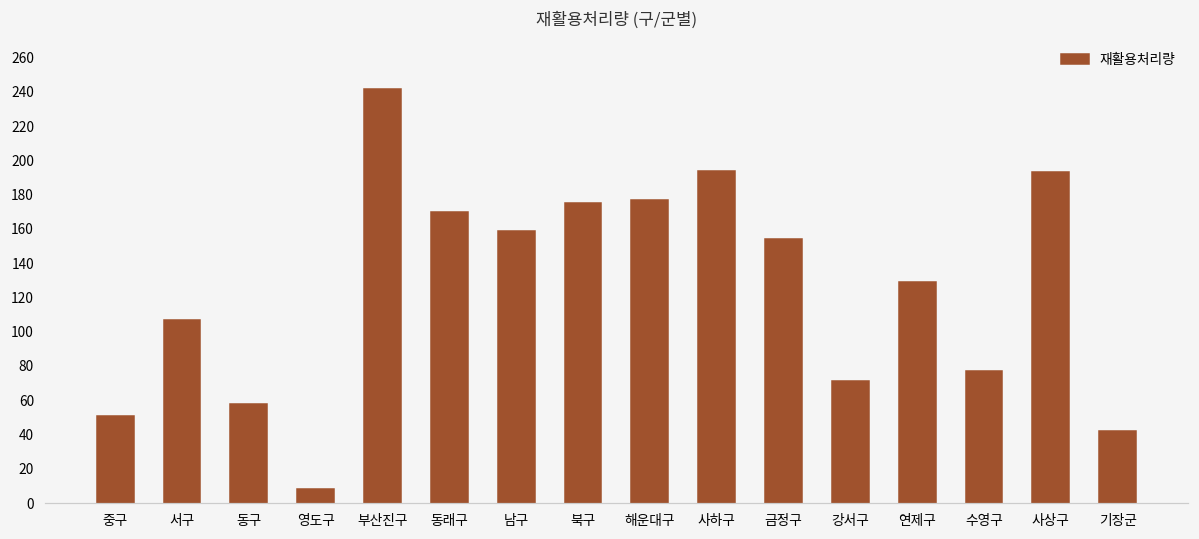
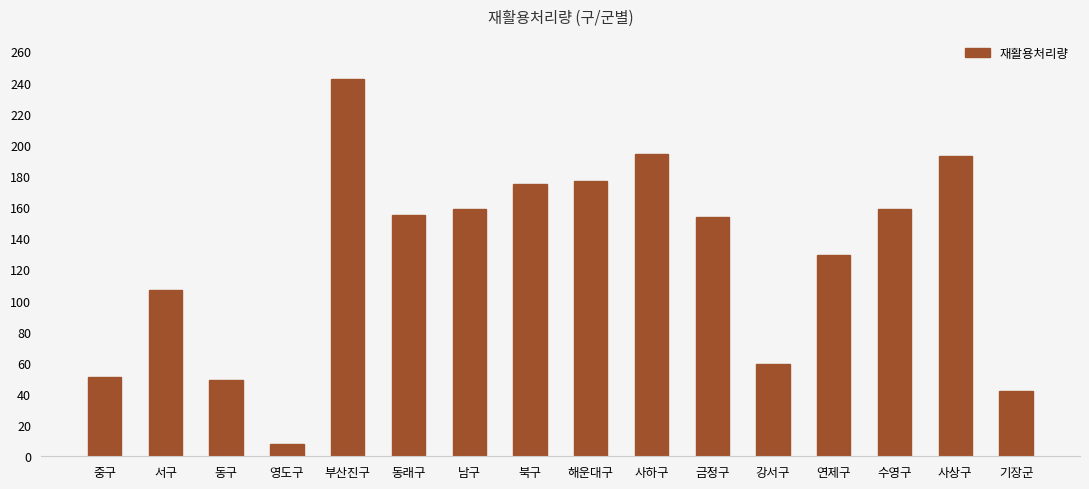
동구: 58 -> 49
동래구: 170 -> 155
강서구: 71 -> 59
수영구: 77 -> 159
